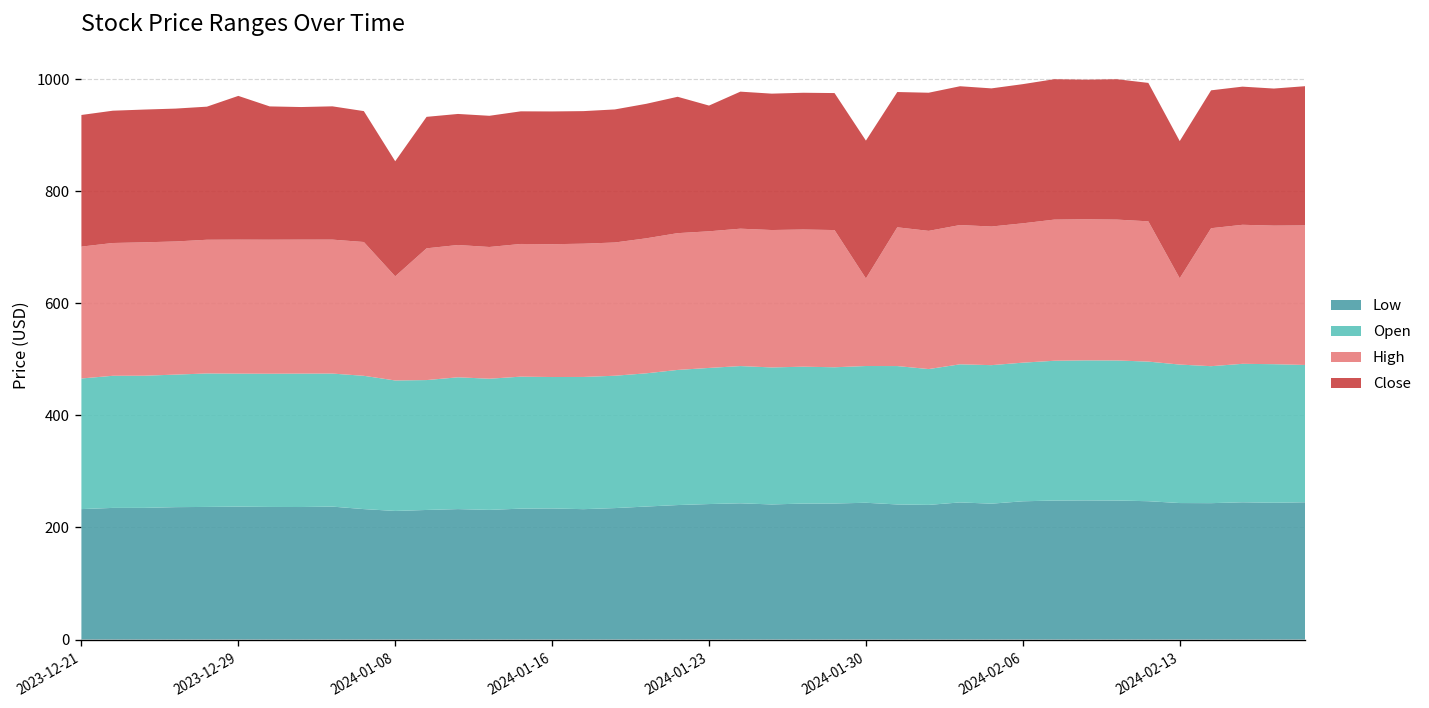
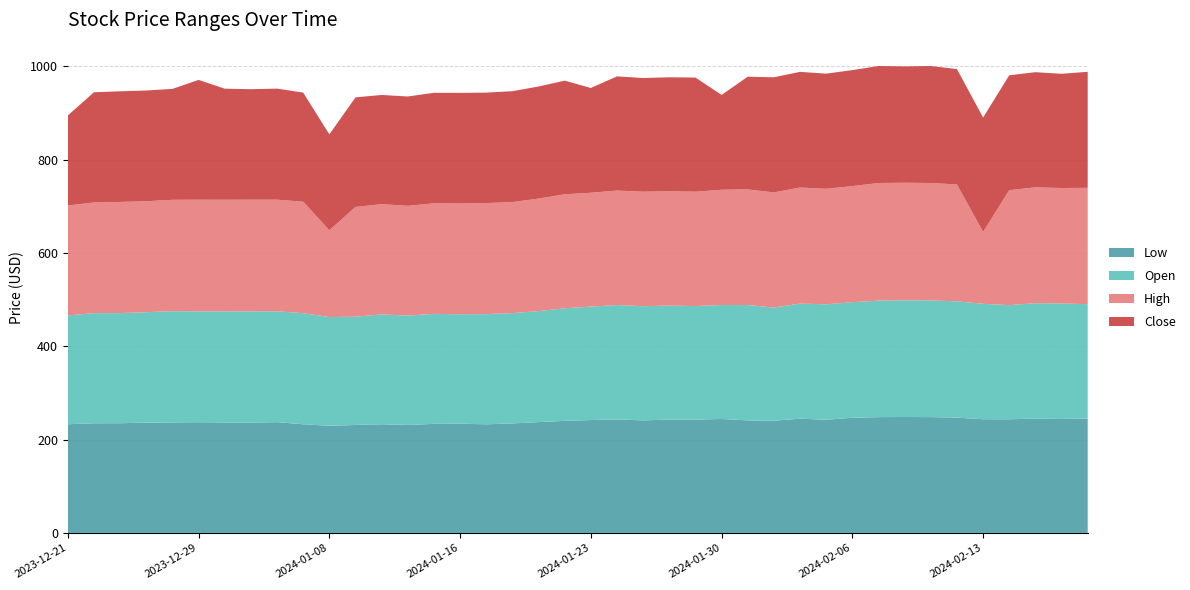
Close, 2023-12-21: 240 -> 190
High, 2024-01-30: 160 -> 250
Close, 2024-01-30: 250 -> 200
